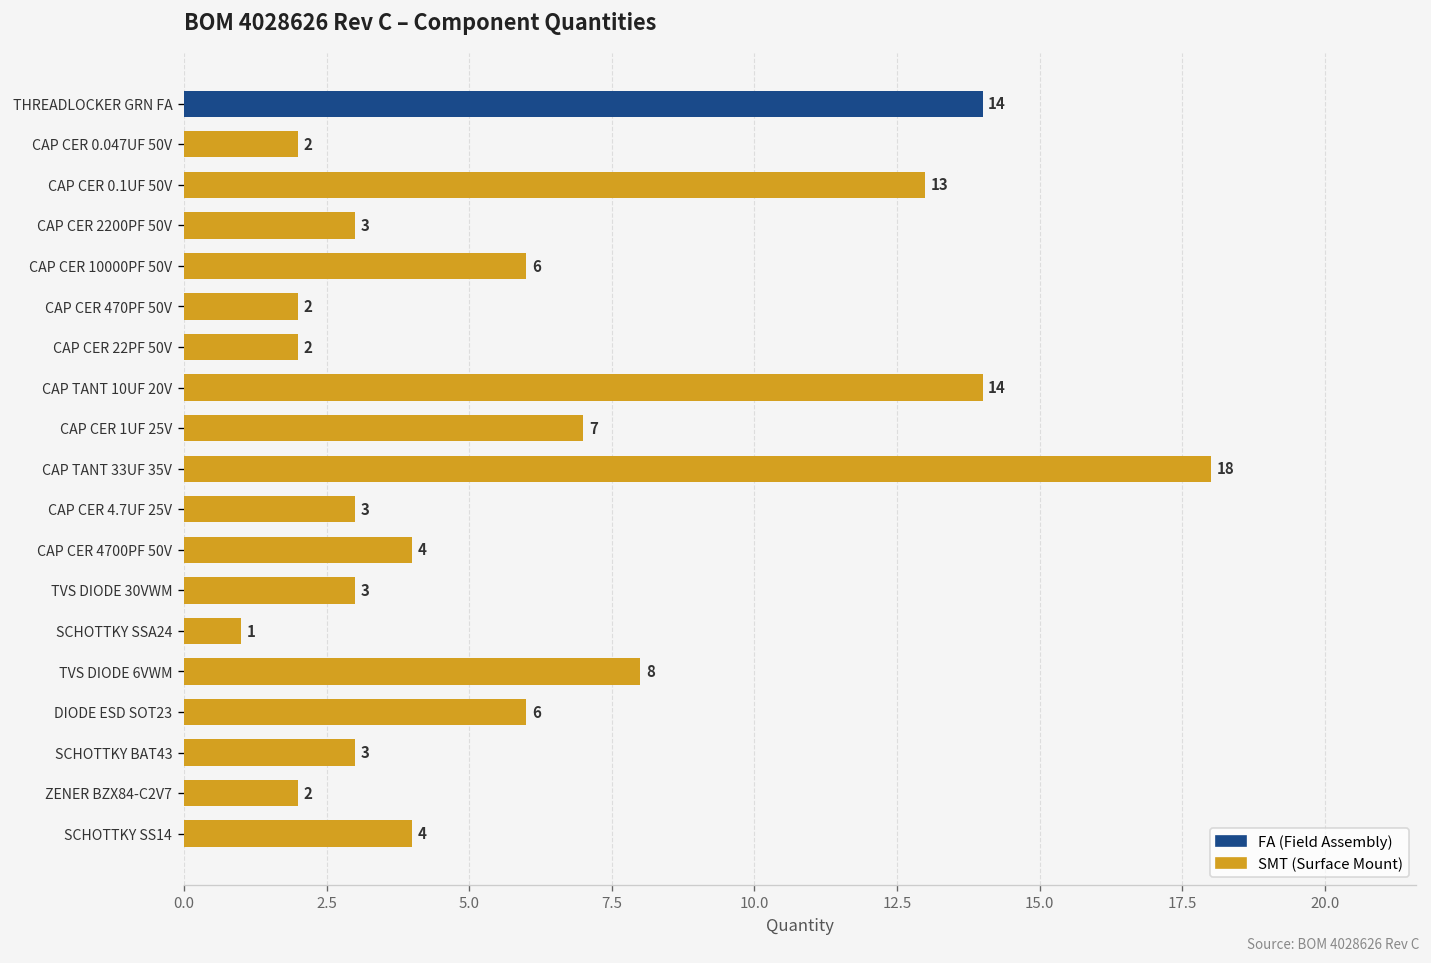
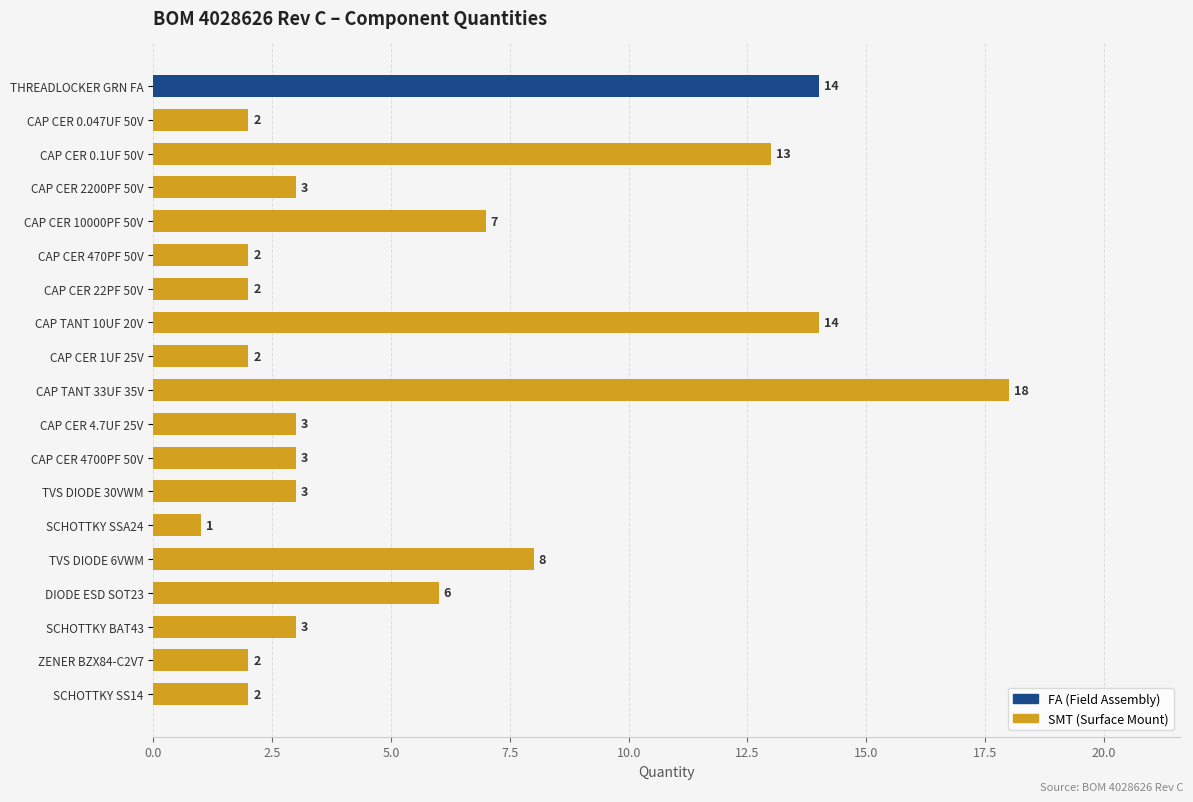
CAP CER 10000PF 50V: 6 -> 7
CAP CER 1UF 25V: 7 -> 2
CAP CER 4700PF 50V: 4 -> 3
SCHOTTKY SS14: 4 -> 2
